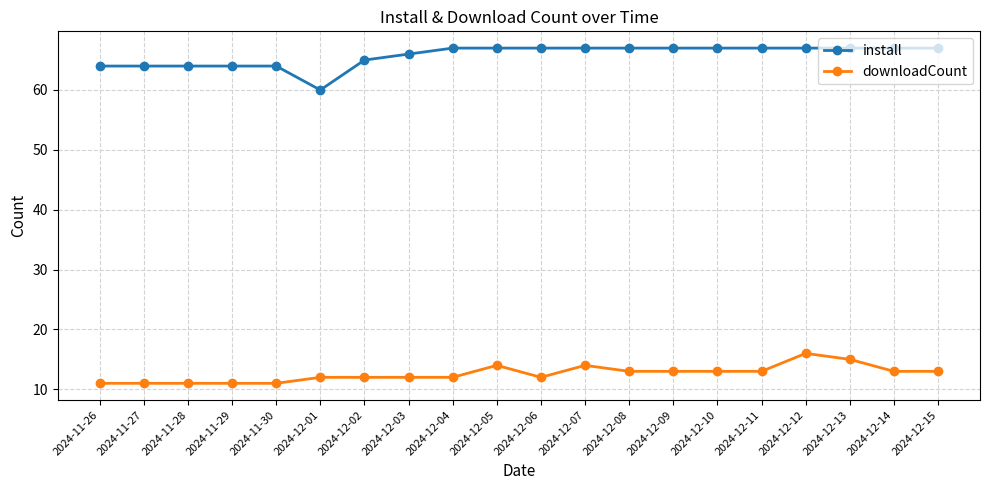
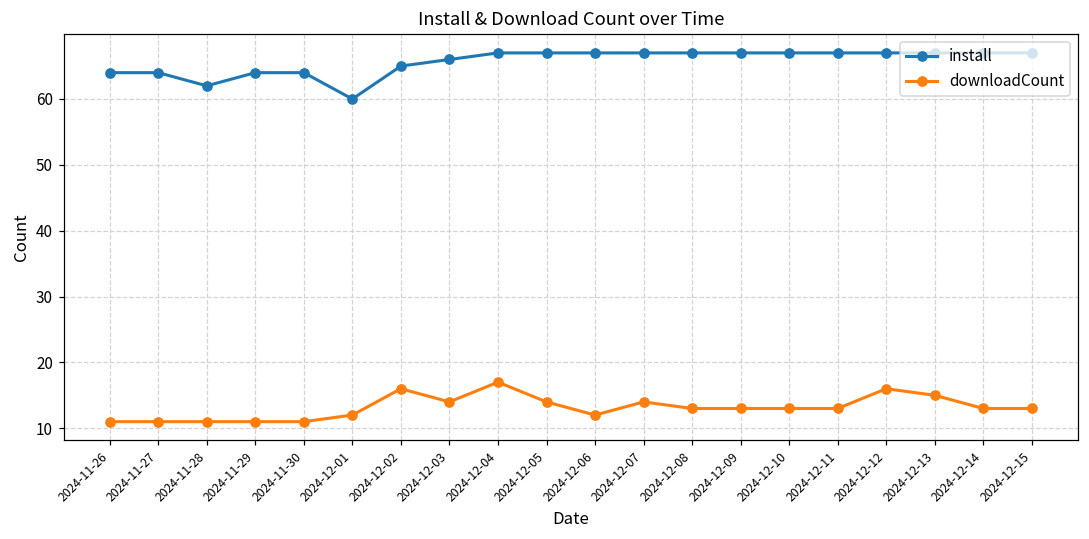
install, 2024-11-28: 64 -> 62
downloadCount, 2024-12-02: 12 -> 16
downloadCount, 2024-12-03: 12 -> 14
downloadCount, 2024-12-04: 12 -> 17
